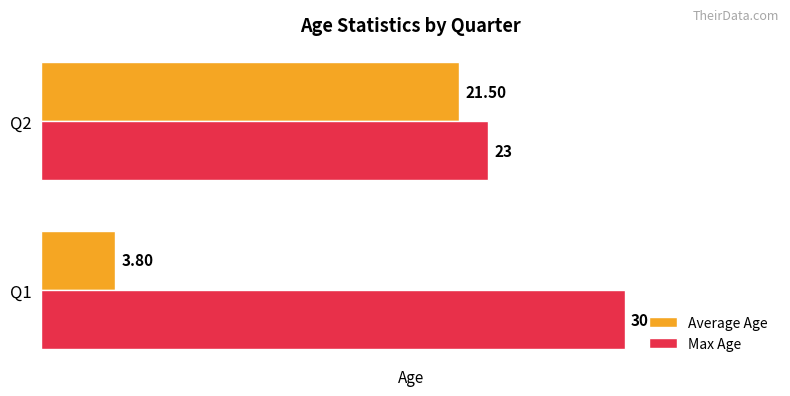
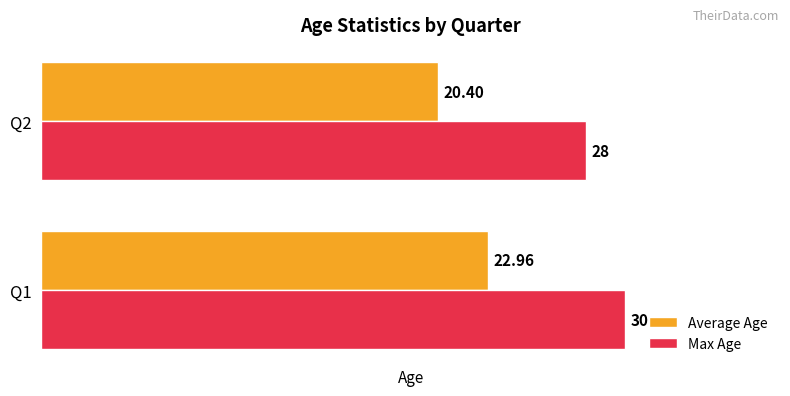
Average Age, Q2: 21.50 -> 20.40
Max Age, Q2: 23 -> 28
Average Age, Q1: 3.80 -> 22.96
